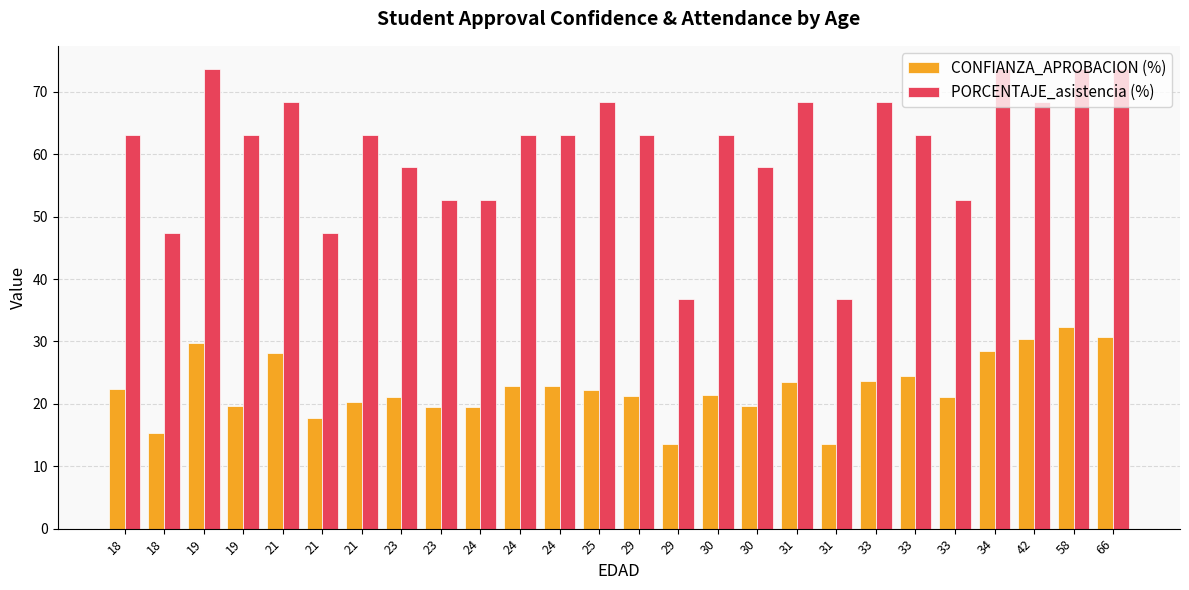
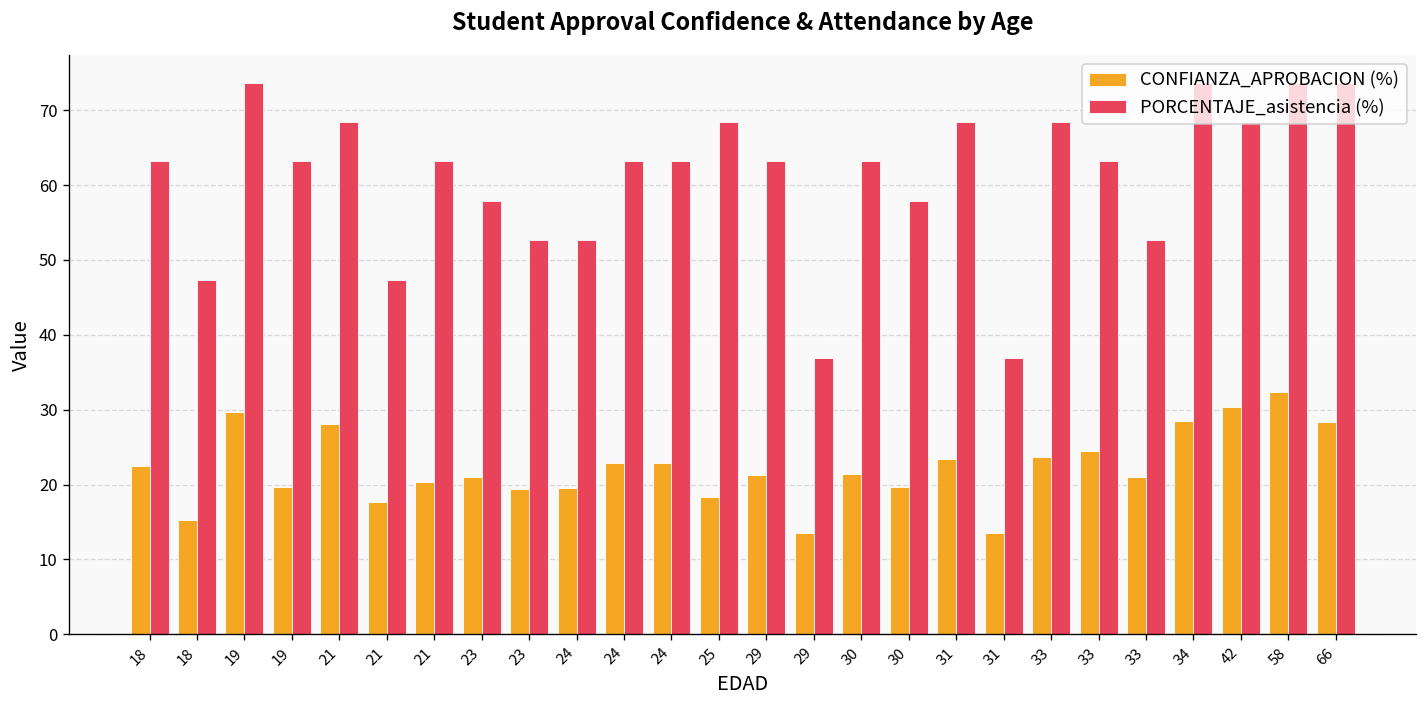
CONFIANZA_APROBACION (%), 25: 22 -> 18
CONFIANZA_APROBACION (%), 66: 31 -> 28
